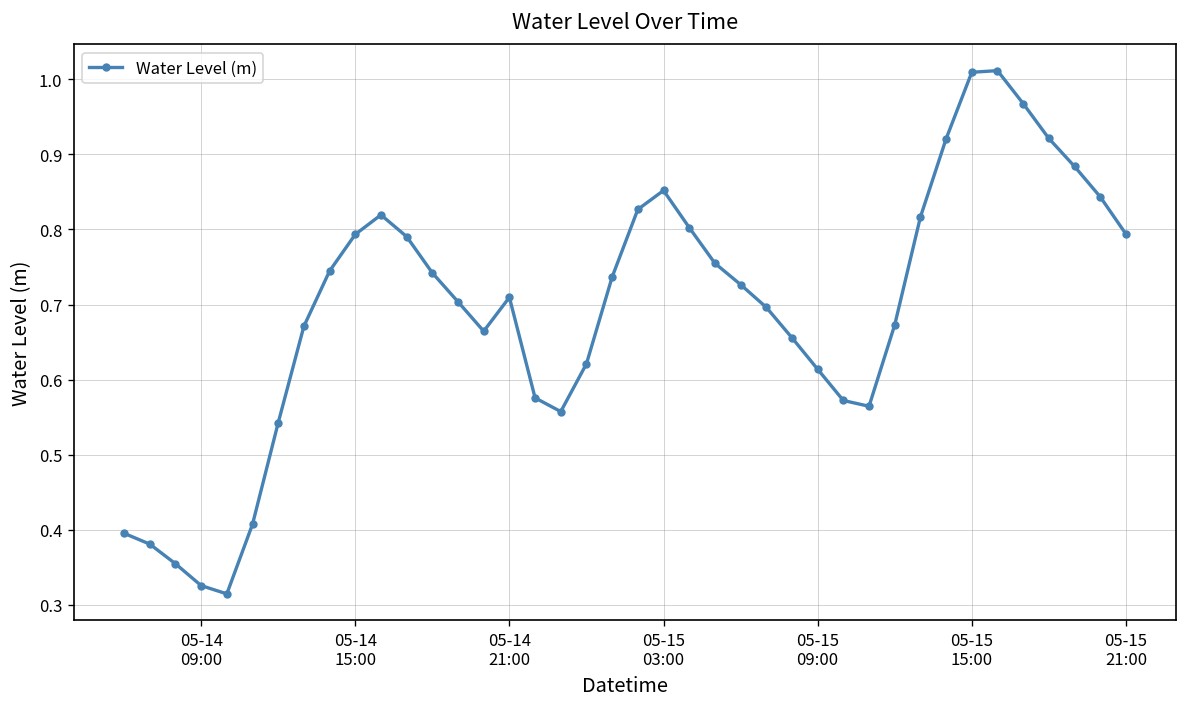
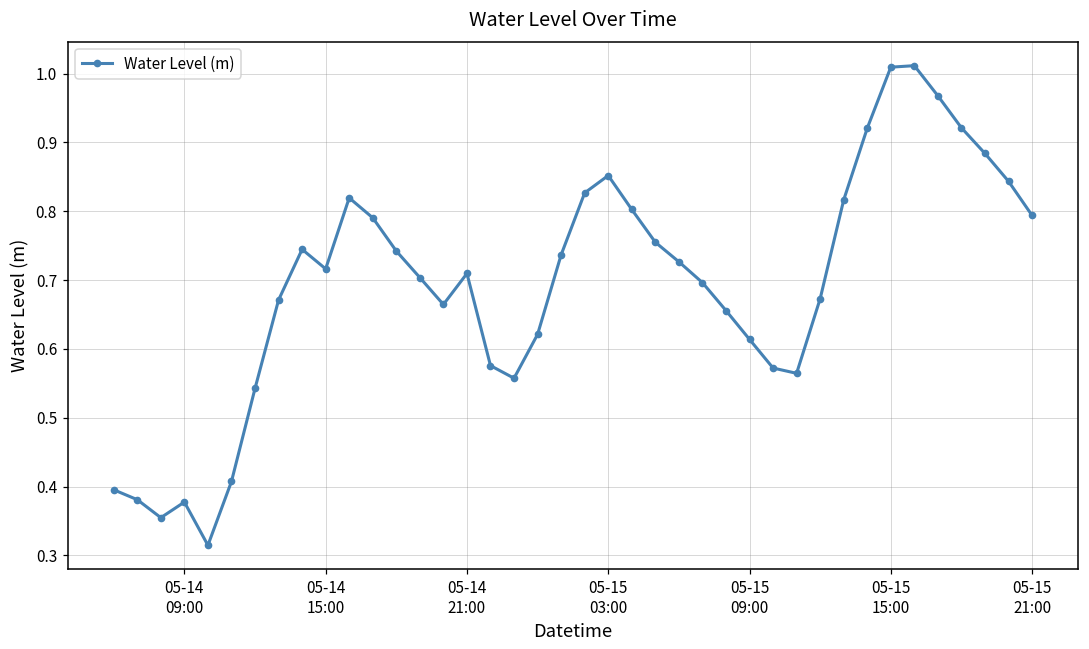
05-14 09:00: 0.33 -> 0.38
05-14 15:00: 0.79 -> 0.72
